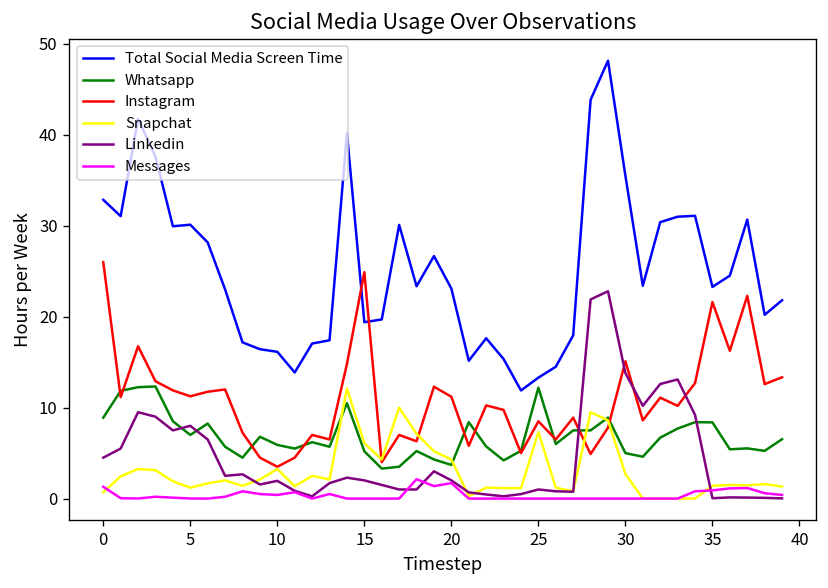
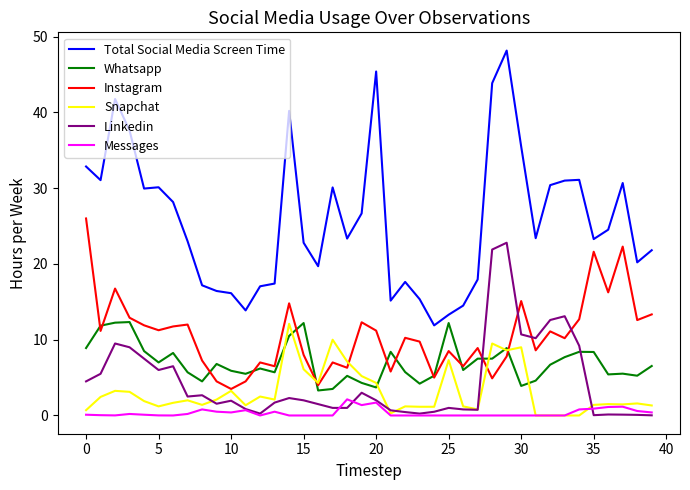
Messages, 0: 1 -> 0
Linkedin, 5: 8 -> 6
Total Social Media Screen Time, 15: 19 -> 23
Whatsapp, 15: 5 -> 12
Instagram, 15: 25 -> 8
Total Social Media Screen Time, 20: 23 -> 45
Whatsapp, 30: 5 -> 4
Snapchat, 30: 3 -> 9
Linkedin, 30: 14 -> 11
